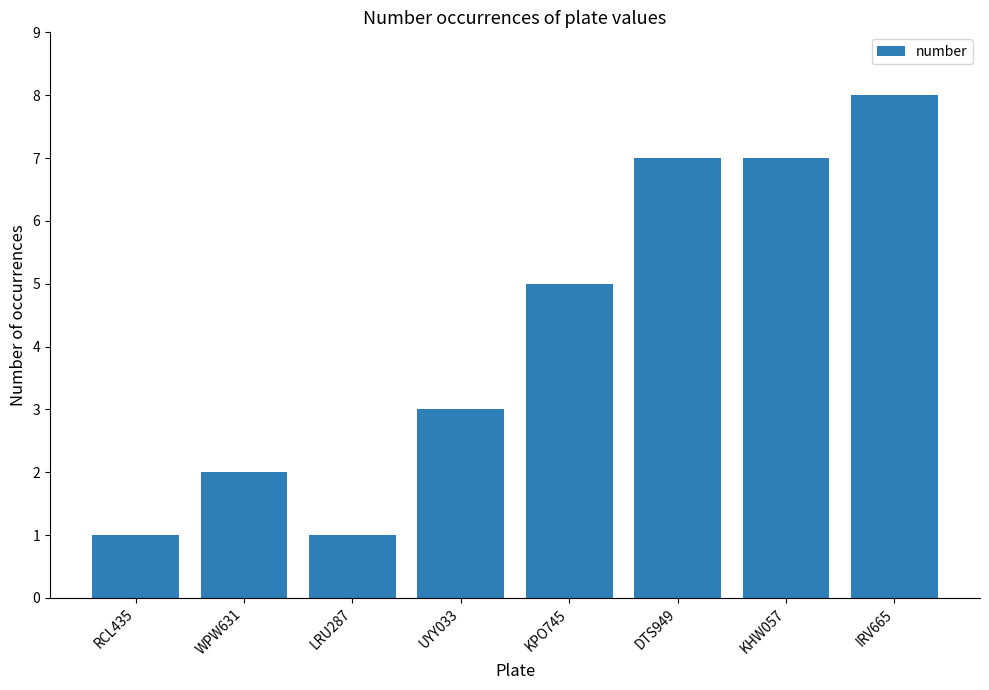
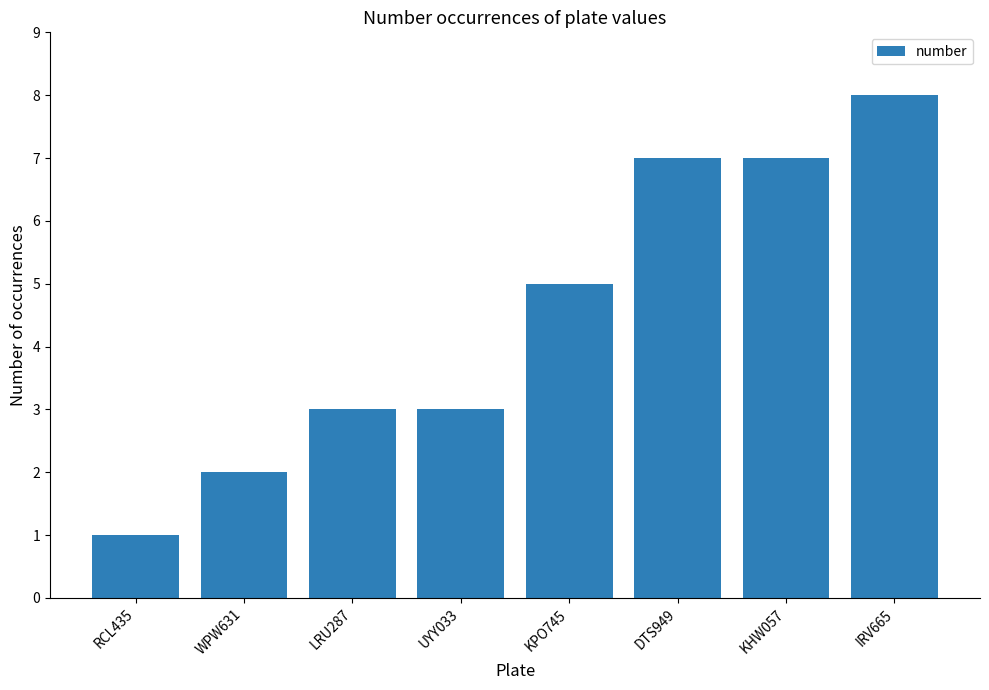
LRU287: 1 -> 3
